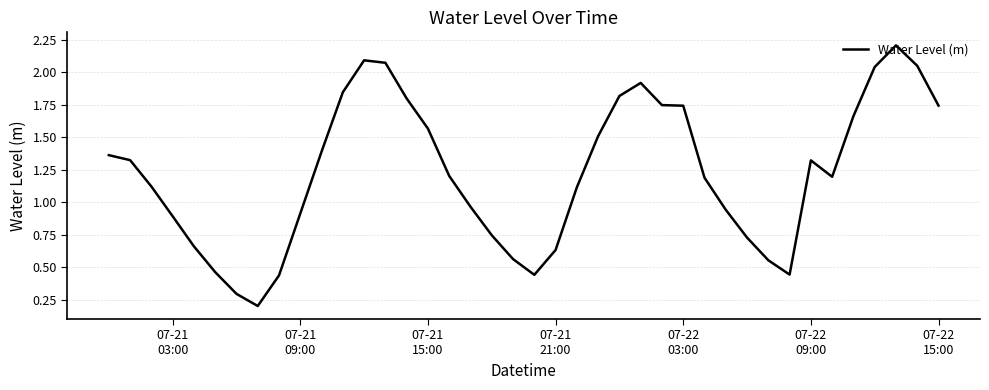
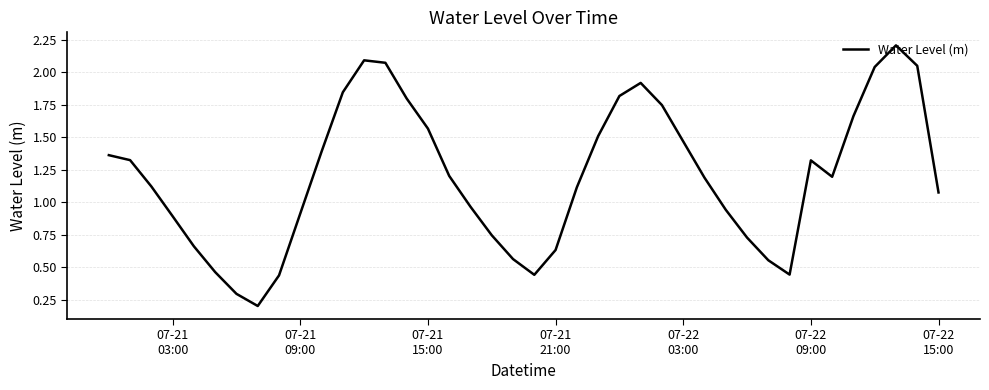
07-22 03:00: 1.74 -> 1.47
07-22 15:00: 1.74 -> 1.08
